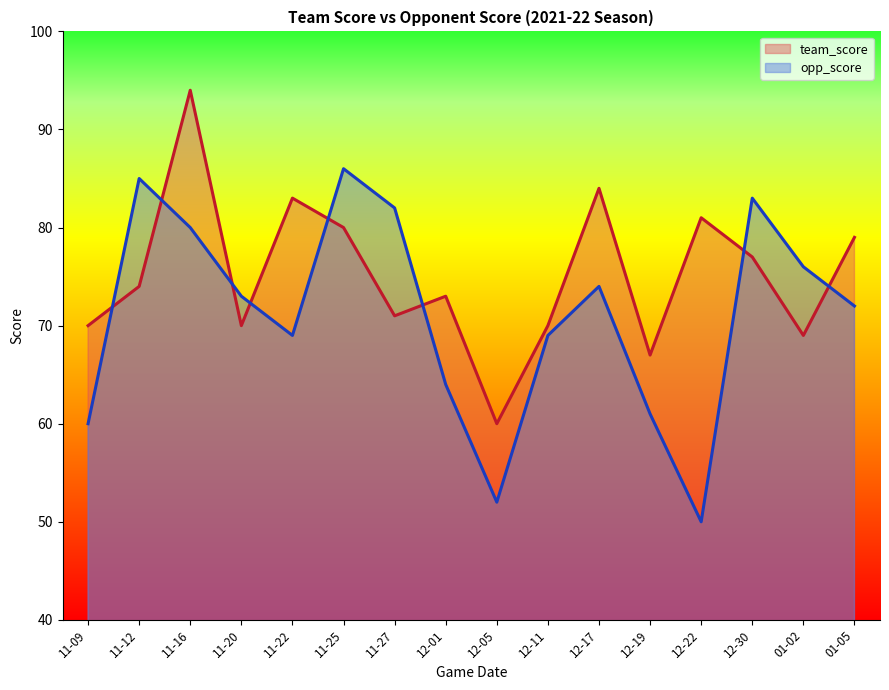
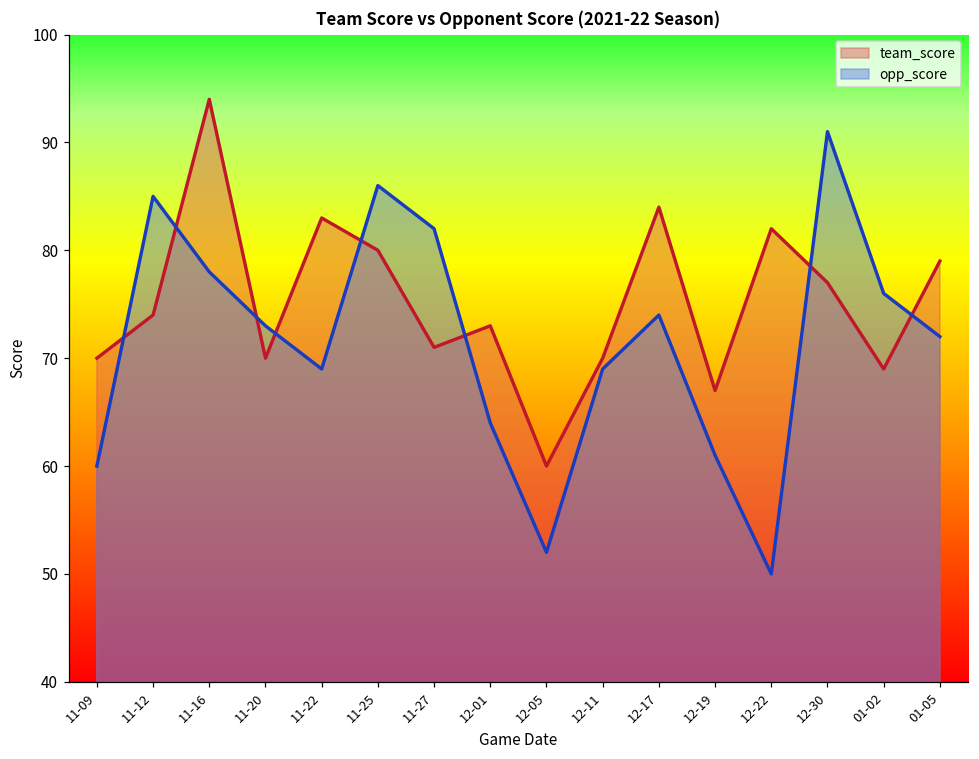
opp_score, 11-16: 80 -> 78
team_score, 12-22: 81 -> 82
opp_score, 12-30: 83 -> 91
